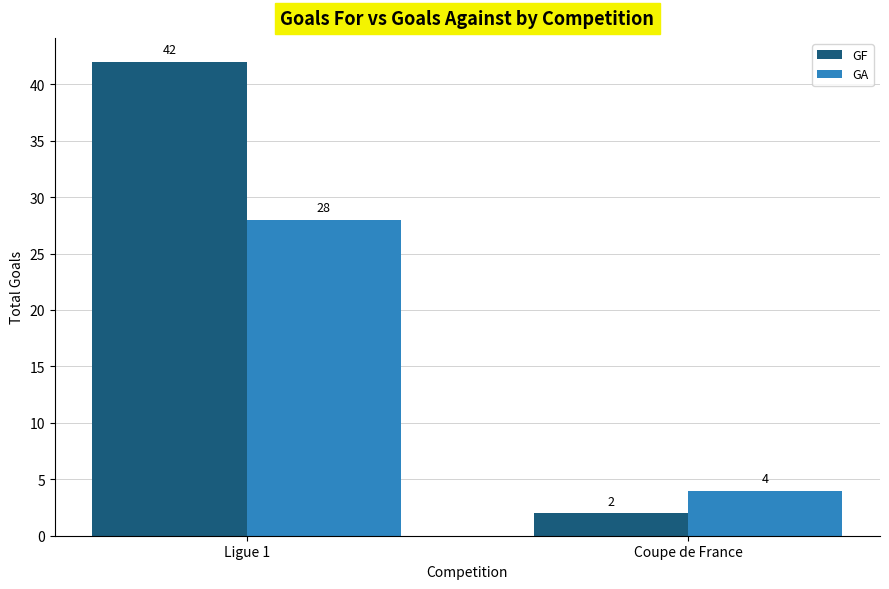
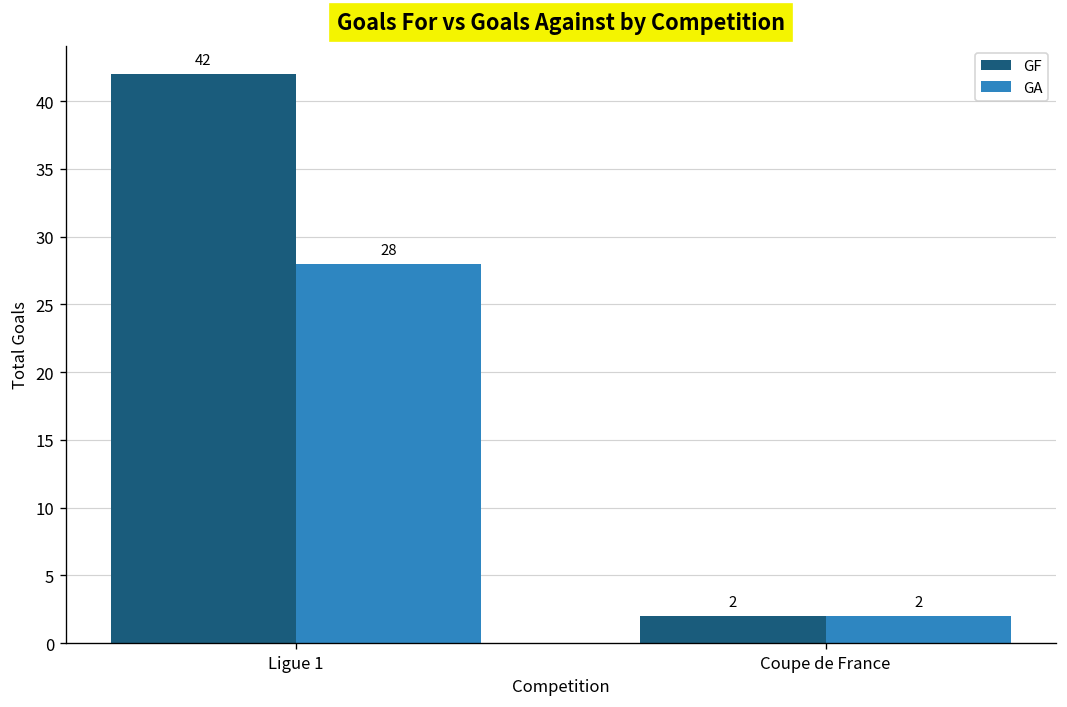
GA, Coupe de France: 4 -> 2
